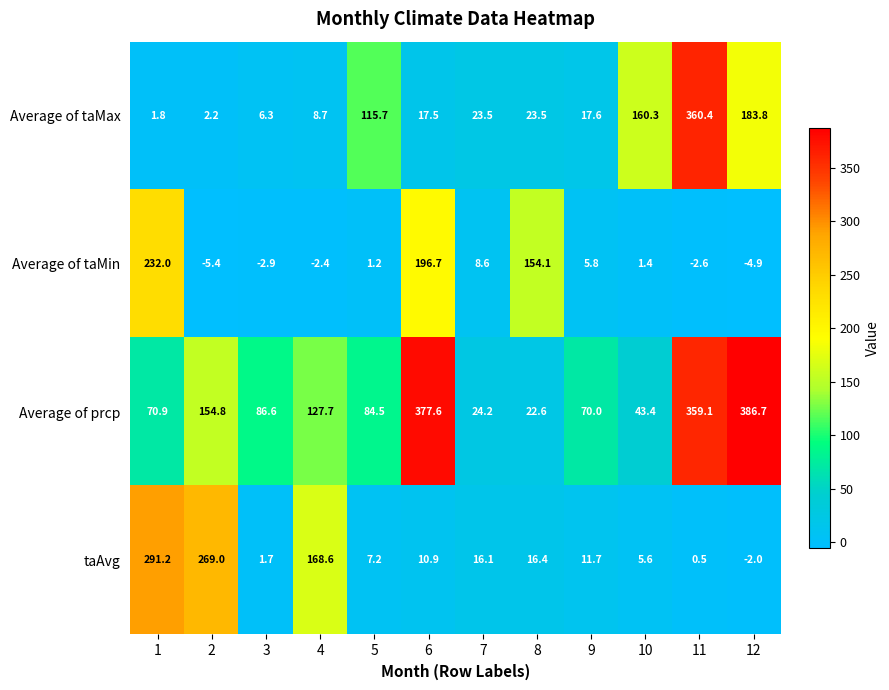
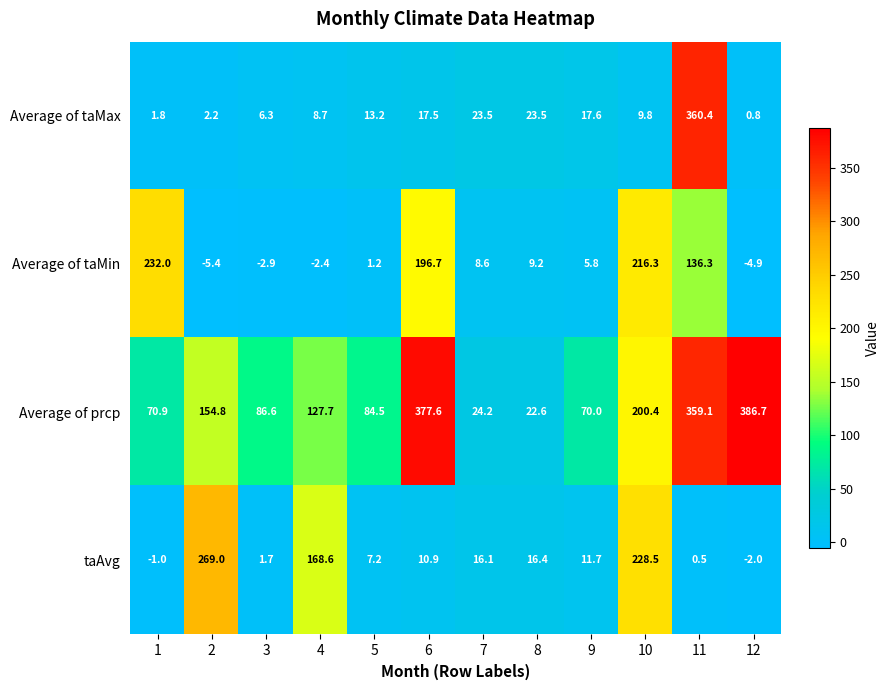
Average of taMax, 5: 115.7 -> 13.2
Average of taMax, 10: 160.3 -> 9.8
Average of taMax, 12: 183.8 -> 0.8
Average of taMin, 8: 154.1 -> 9.2
Average of taMin, 10: 1.4 -> 216.3
Average of taMin, 11: -2.6 -> 136.3
Average of prcp, 10: 43.4 -> 200.4
taAvg, 1: 291.2 -> -1.0
taAvg, 10: 5.6 -> 228.5
